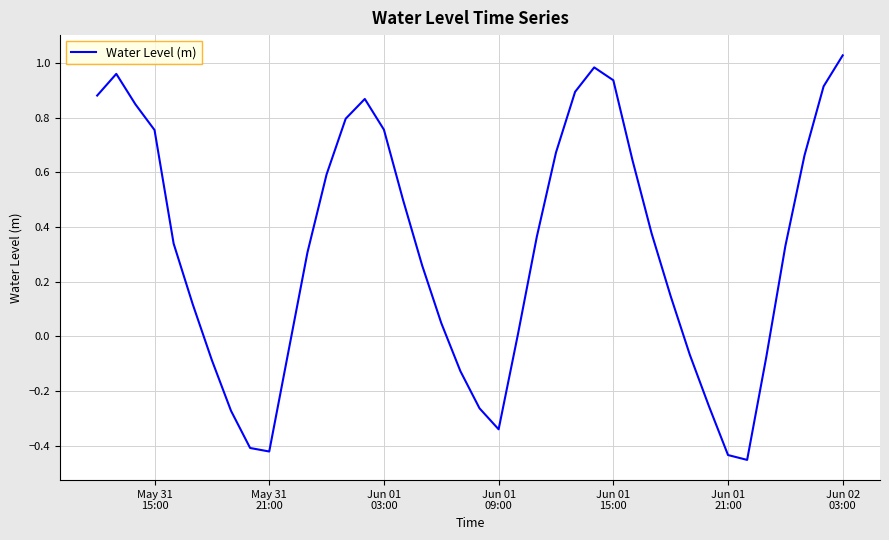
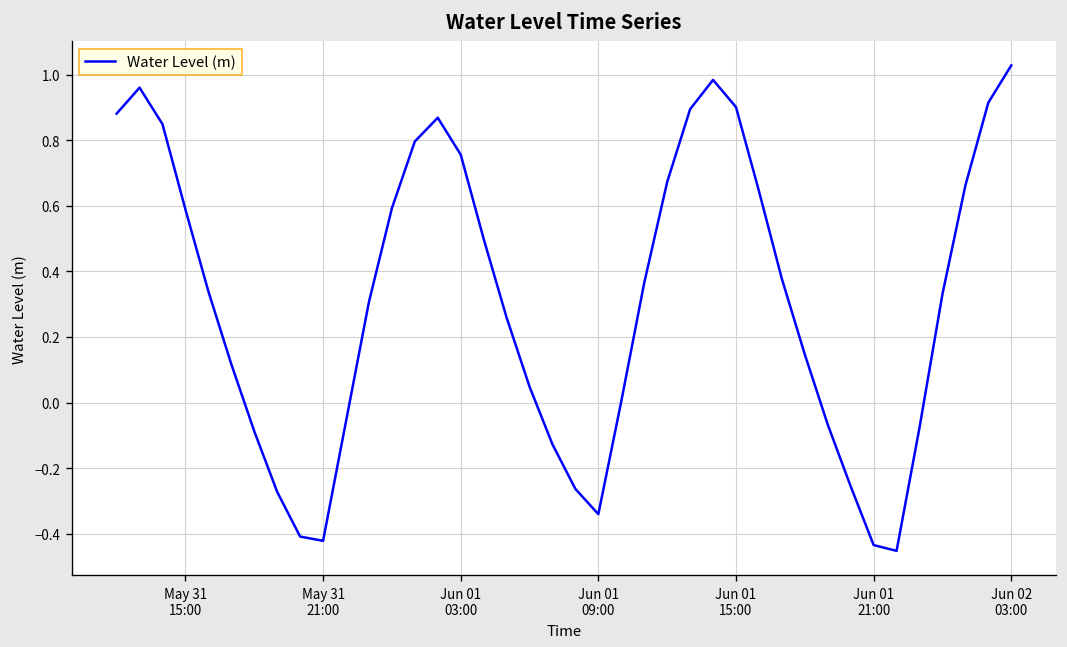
May 31 15:00: 0.75 -> 0.59
Jun 01 15:00: 0.94 -> 0.90
